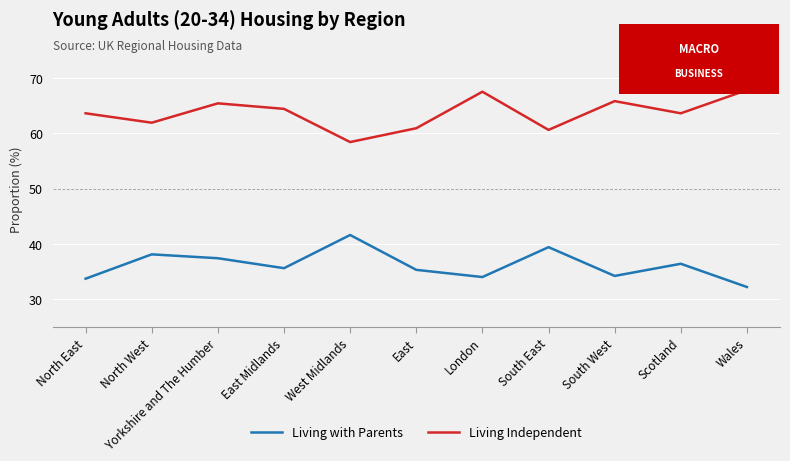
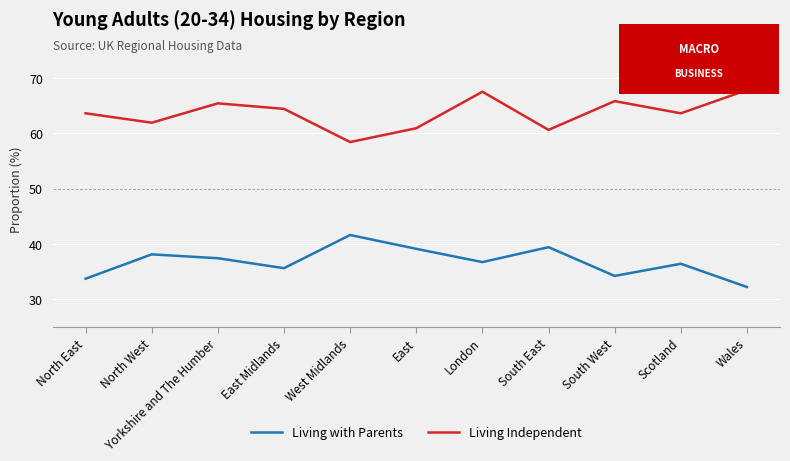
Living with Parents, East: 35 -> 39
Living with Parents, London: 34 -> 37
